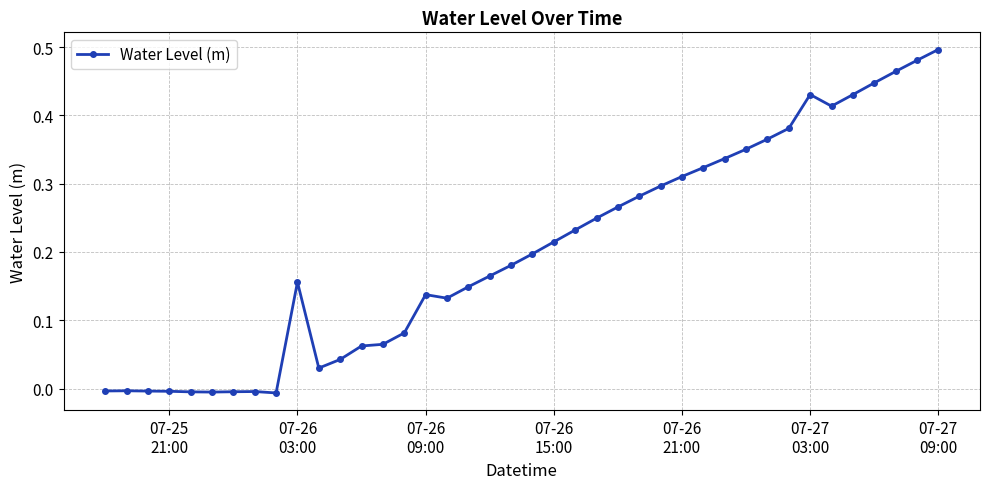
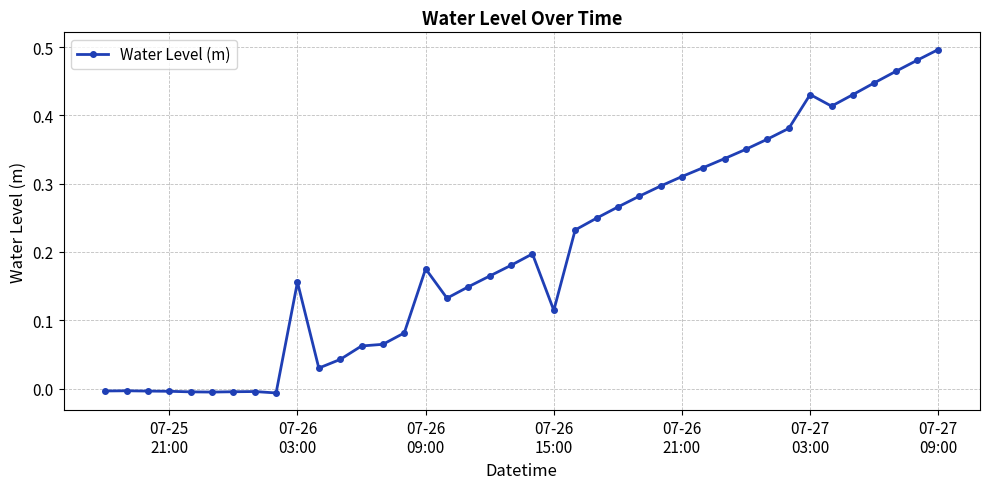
07-26 09:00: 0.14 -> 0.18
07-26 15:00: 0.21 -> 0.11
